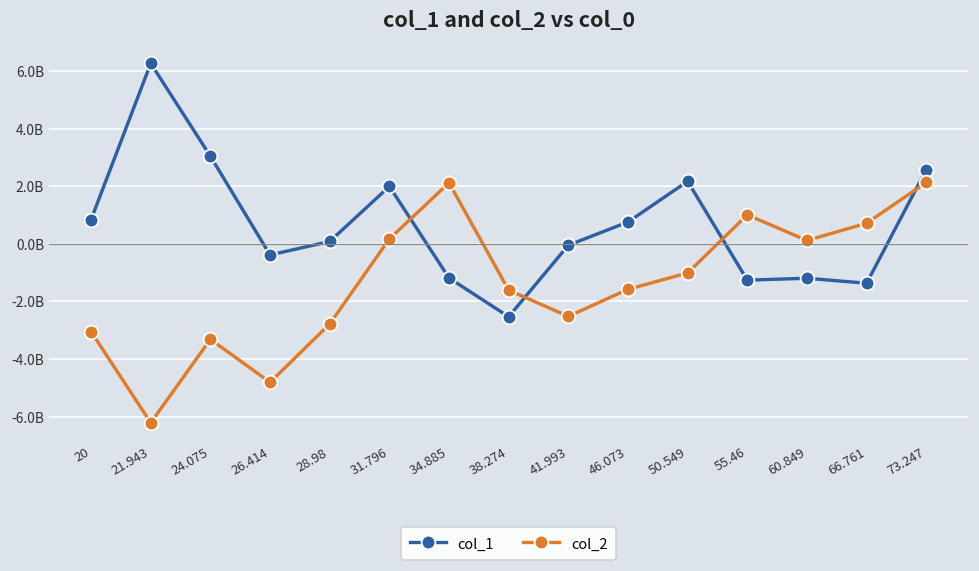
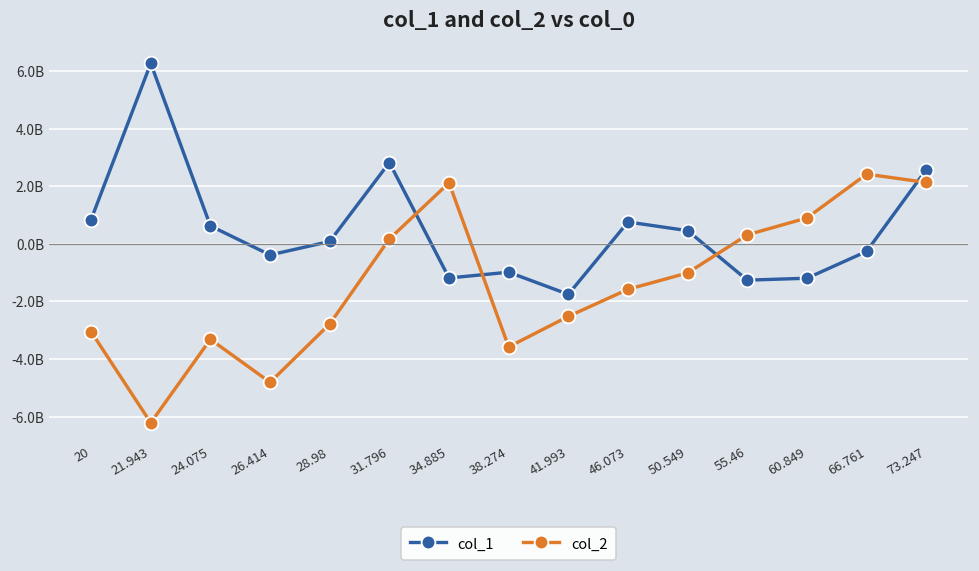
col_1, 24.075: 3000000000 -> 600000000
col_1, 31.796: 2000000000 -> 2800000000
col_1, 38.274: -2500000000 -> -1000000000
col_2, 38.274: -1600000000 -> -3600000000
col_1, 41.993: 0 -> -1800000000
col_1, 50.549: 2200000000 -> 500000000
col_2, 55.46: 1000000000 -> 300000000
col_2, 60.849: 100000000 -> 900000000
col_1, 66.761: -1400000000 -> -300000000
col_2, 66.761: 700000000 -> 2400000000
